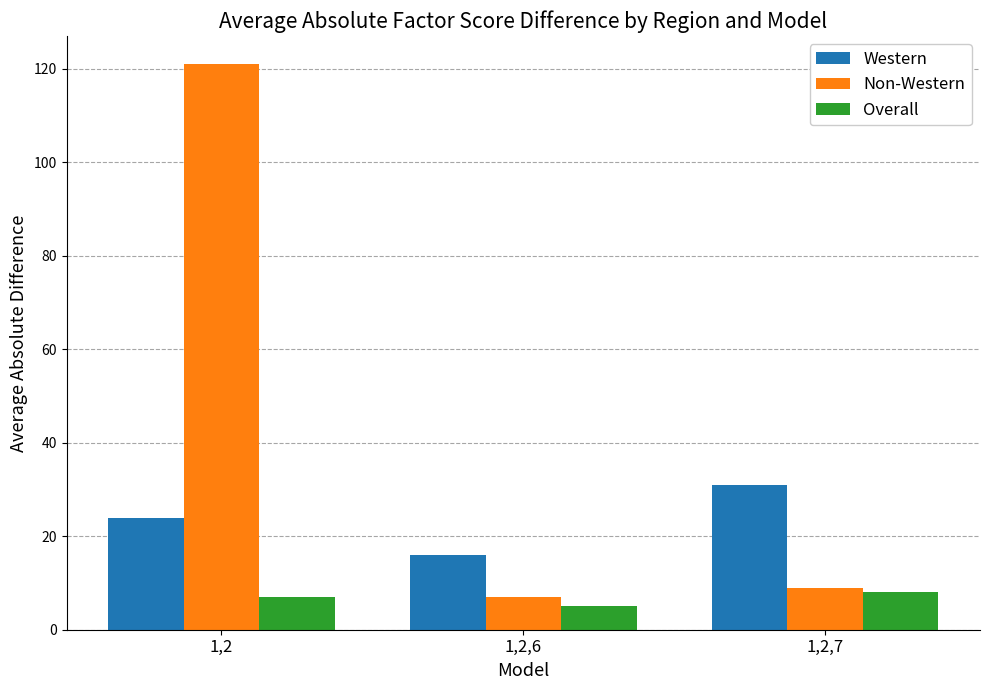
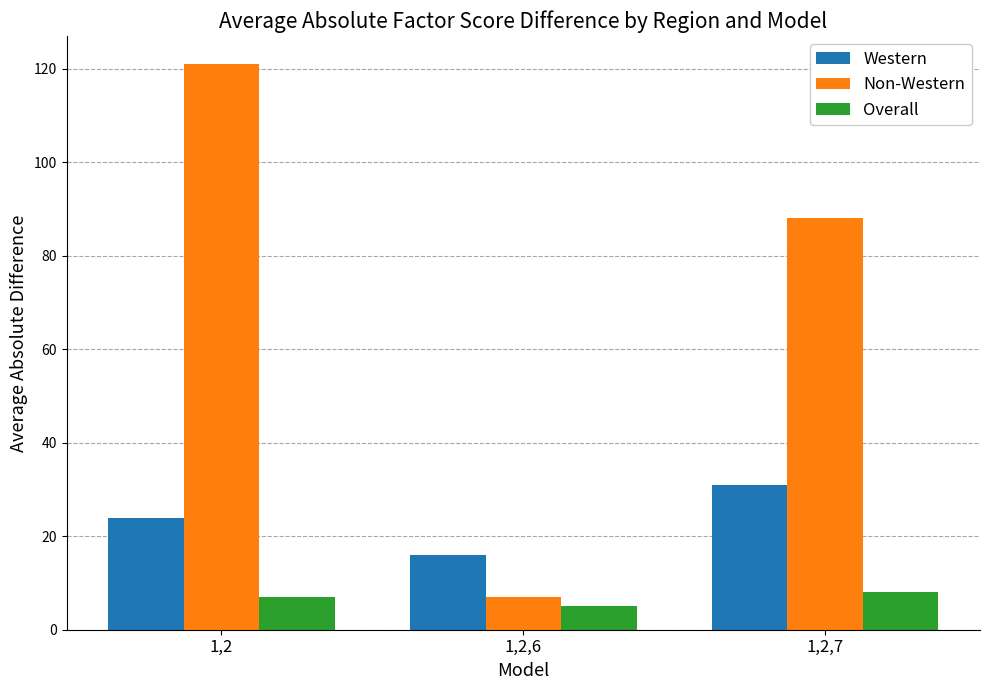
Non-Western, 1,2,7: 9 -> 88
